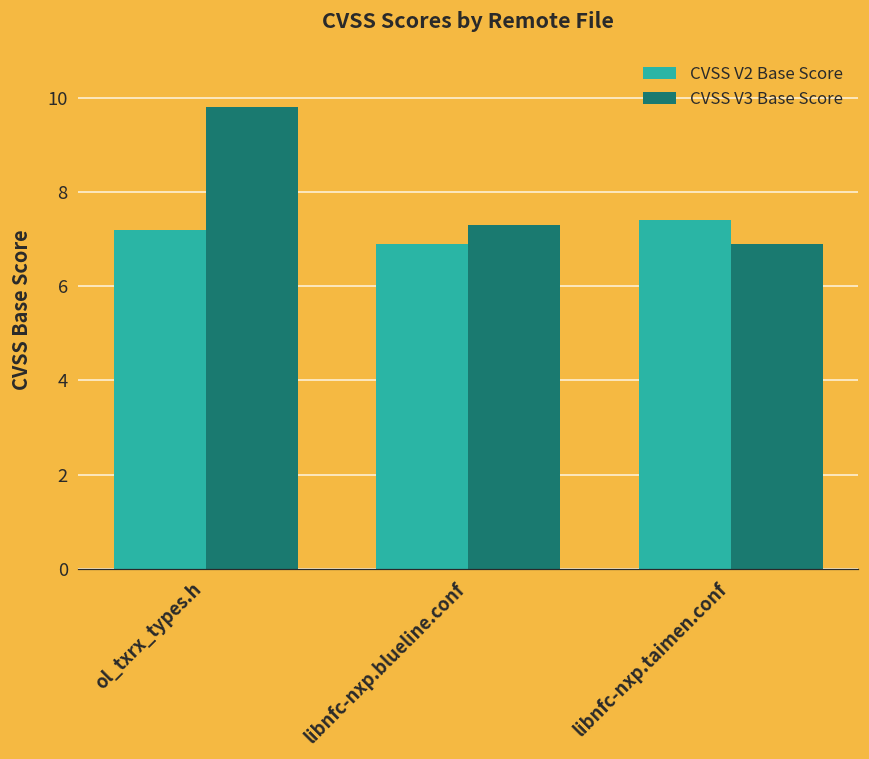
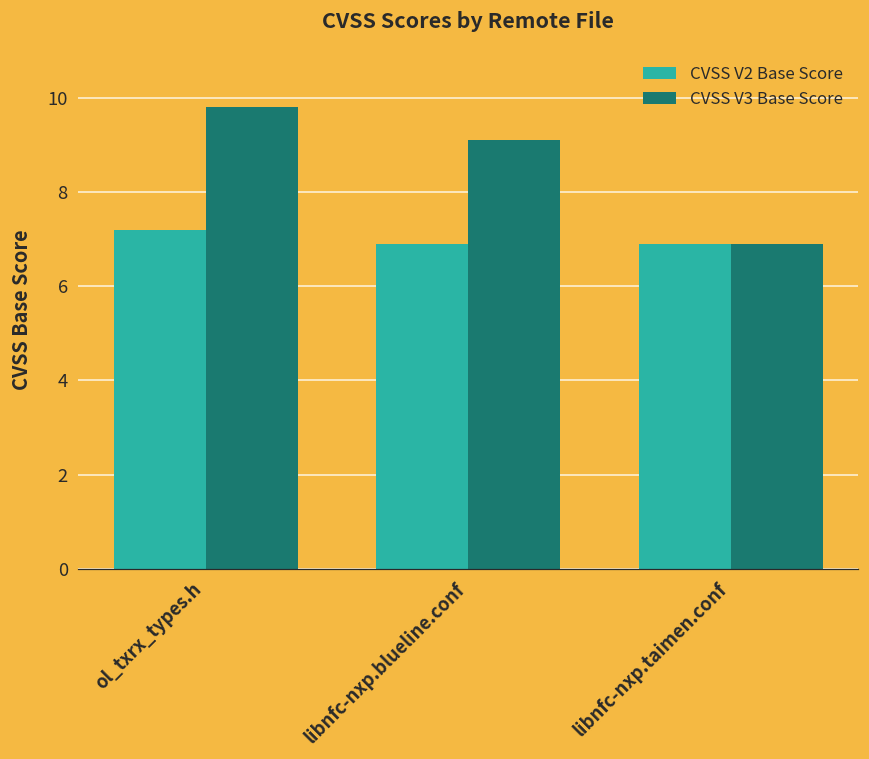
CVSS V3 Base Score, libnfc-nxp.blueline.conf: 7.3 -> 9.1
CVSS V2 Base Score, libnfc-nxp.taimen.conf: 7.4 -> 6.9
